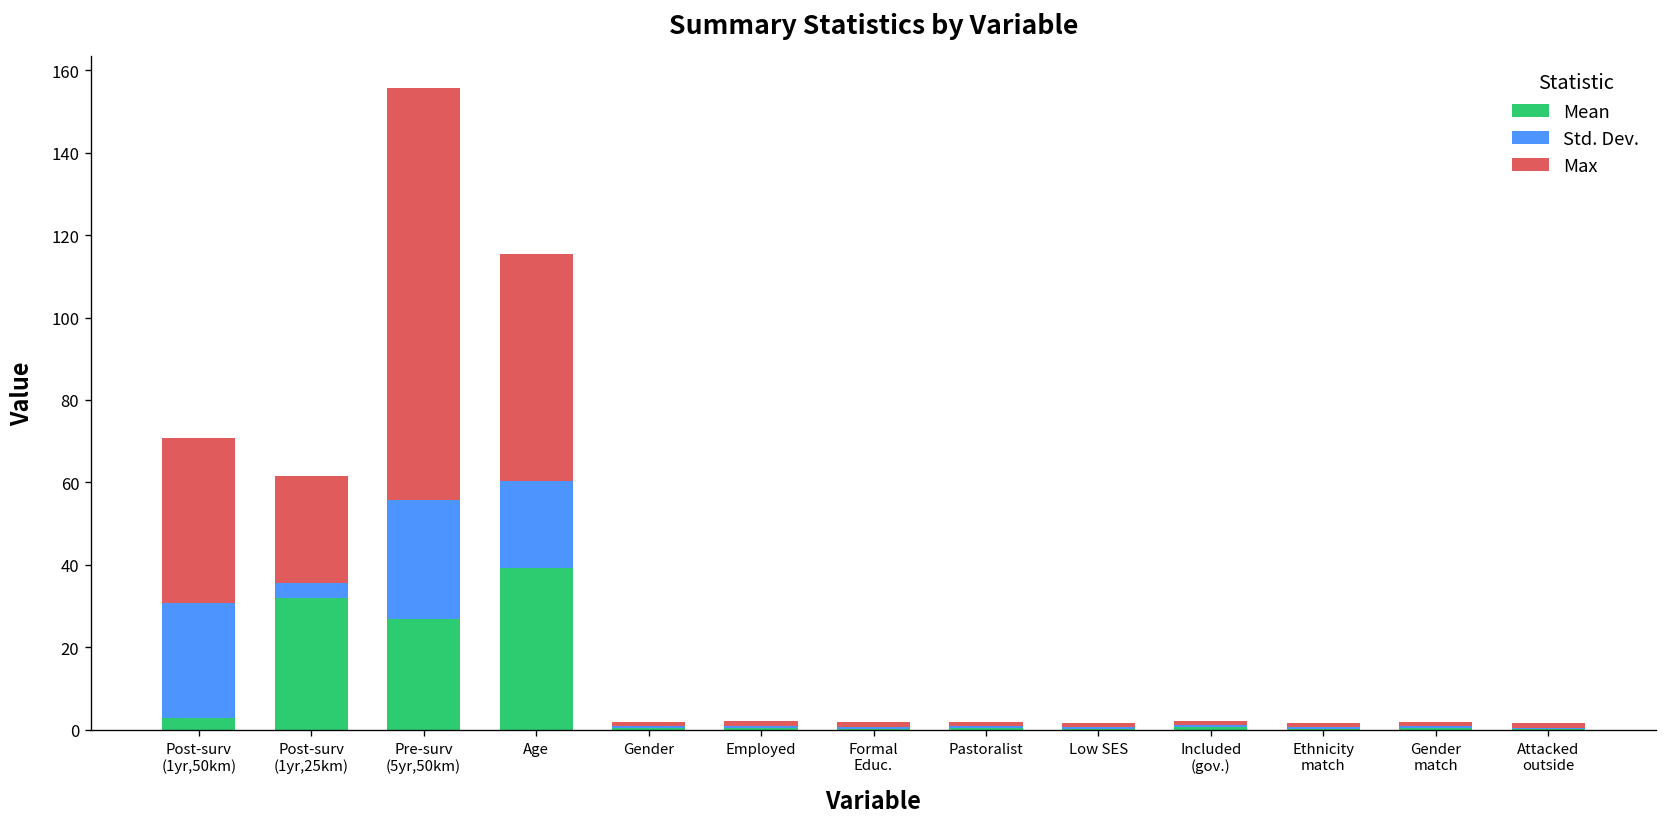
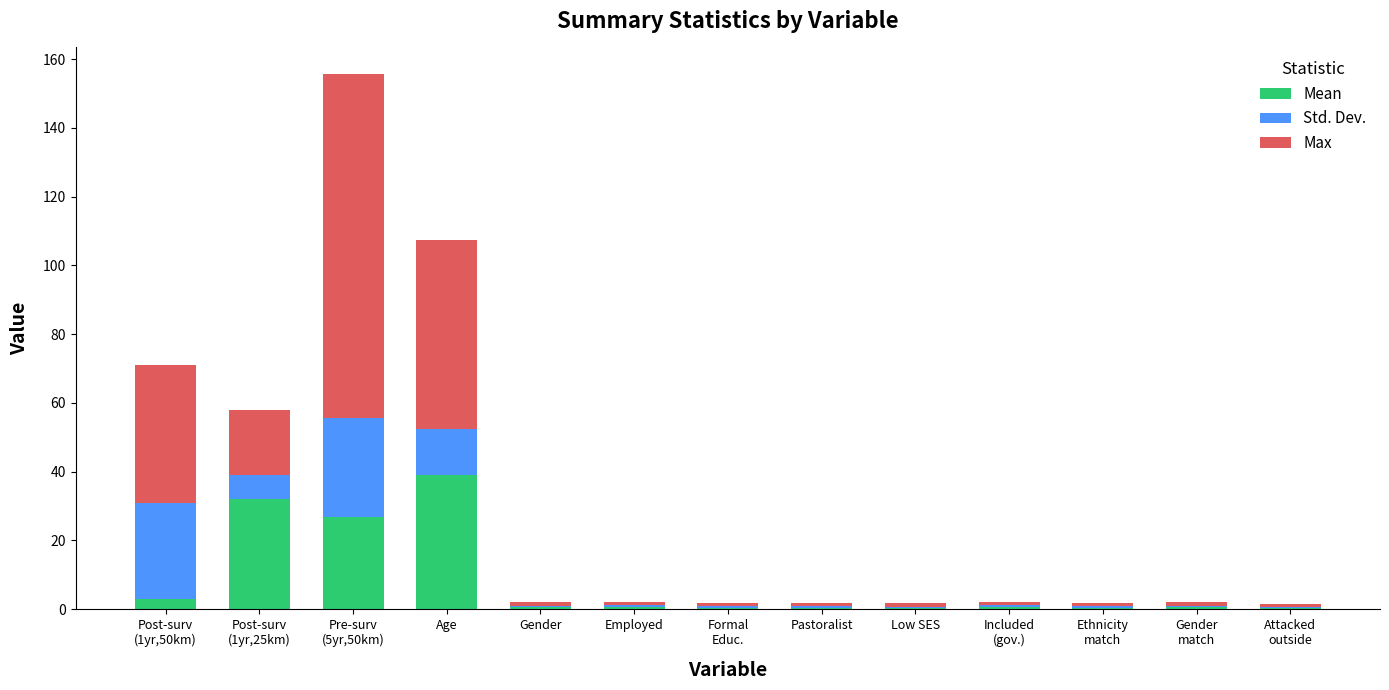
Std. Dev., Post-surv (1yr,25km): 4 -> 7
Max, Post-surv (1yr,25km): 26 -> 19
Std. Dev., Age: 21 -> 13
